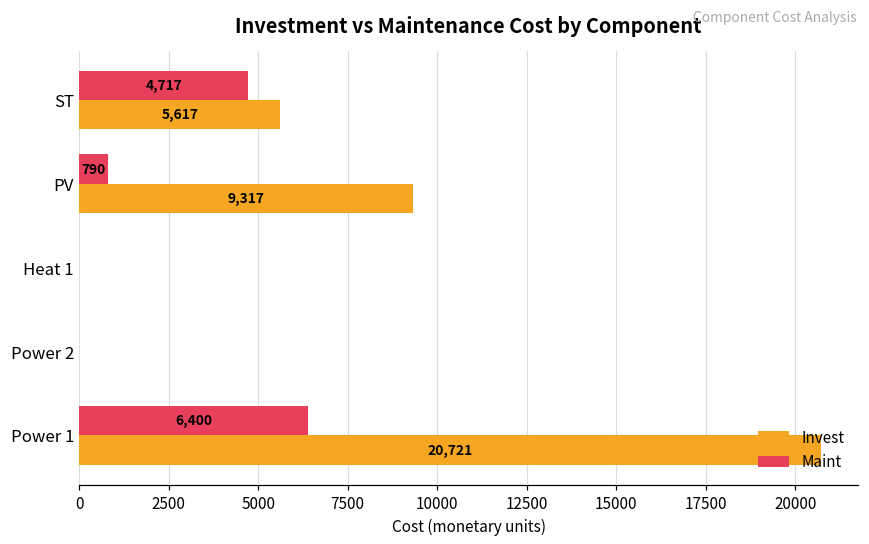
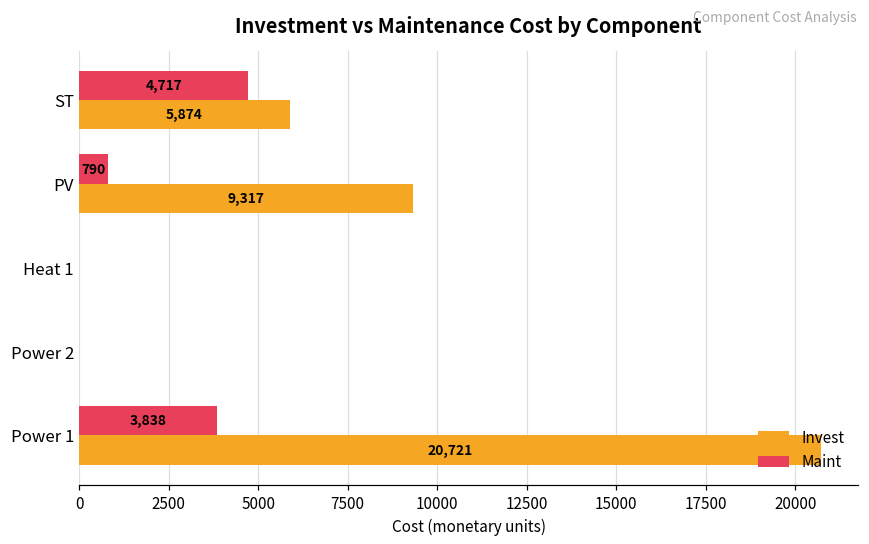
Invest, ST: 5,617 -> 5,874
Maint, Power 1: 6,400 -> 3,838
